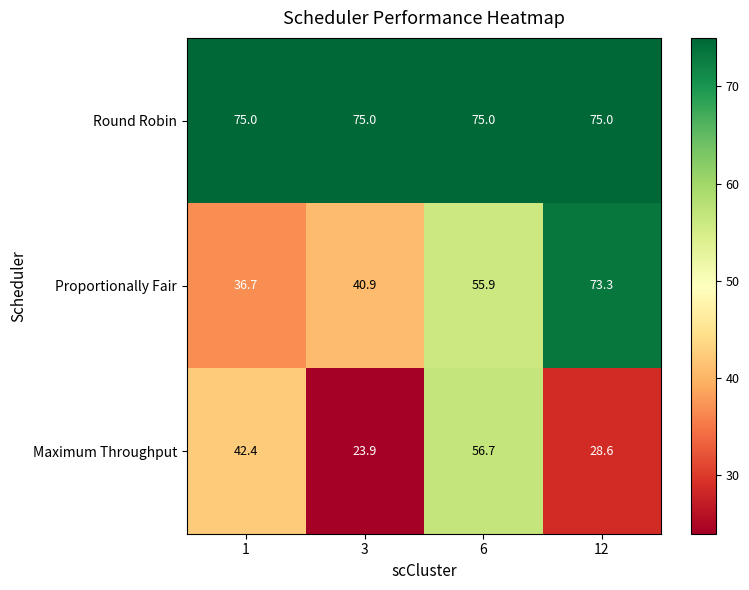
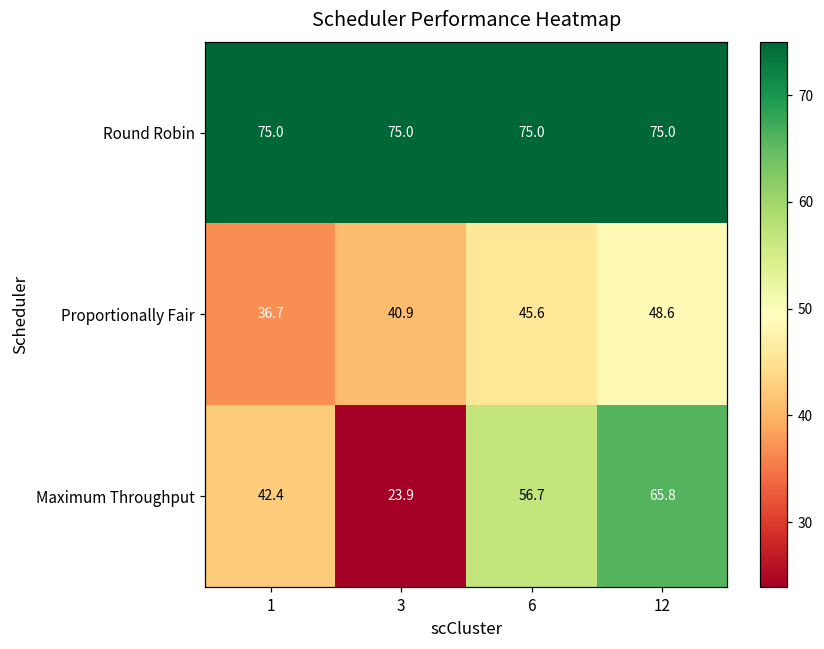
Proportionally Fair, 6: 55.9 -> 45.6
Proportionally Fair, 12: 73.3 -> 48.6
Maximum Throughput, 12: 28.6 -> 65.8
